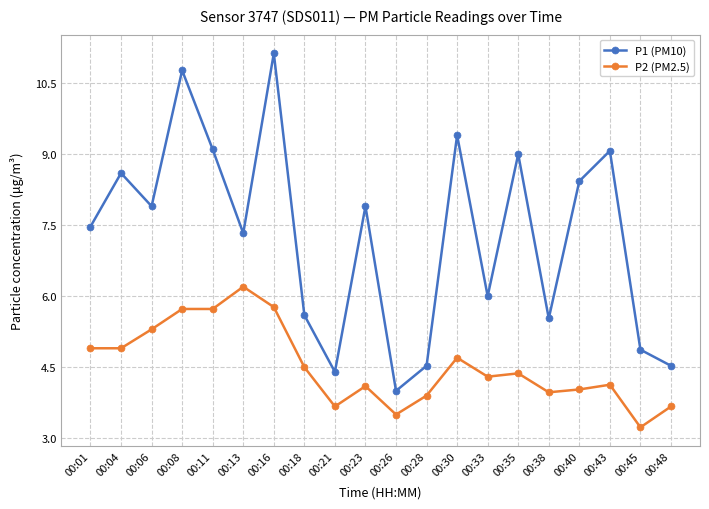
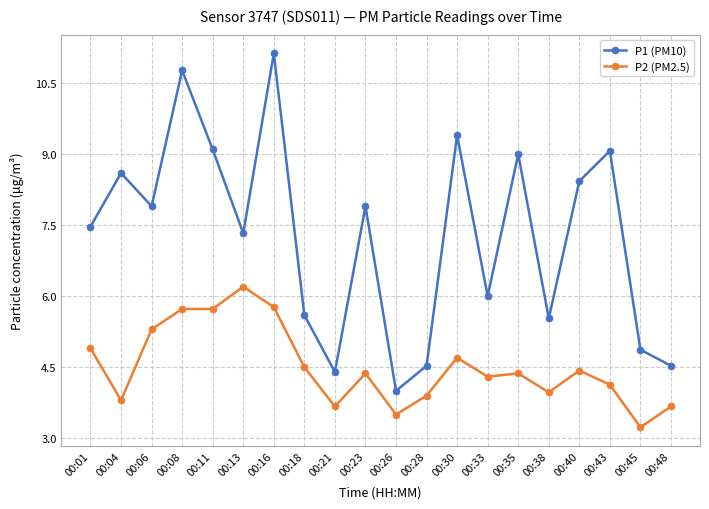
P2 (PM2.5), 00:04: 4.9 -> 3.8
P2 (PM2.5), 00:23: 4.1 -> 4.4
P2 (PM2.5), 00:40: 4.0 -> 4.4
